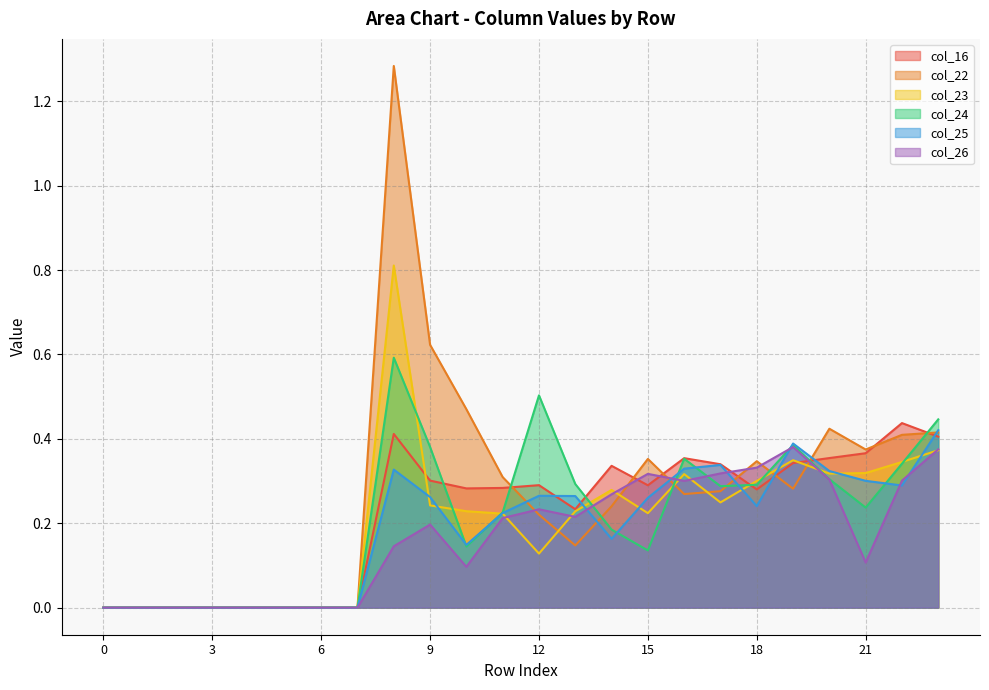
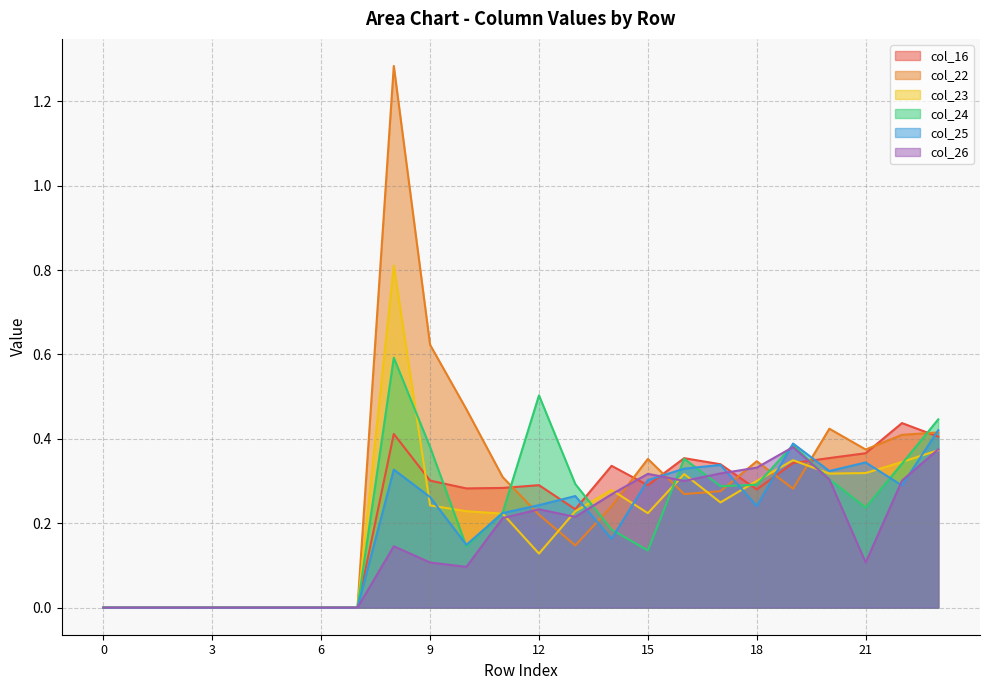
col_26, 9: 0.20 -> 0.11
col_25, 12: 0.27 -> 0.24
col_25, 15: 0.26 -> 0.30
col_25, 21: 0.30 -> 0.34
